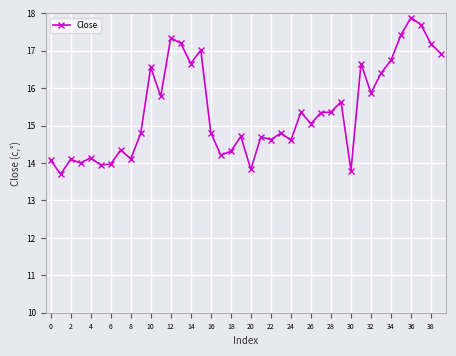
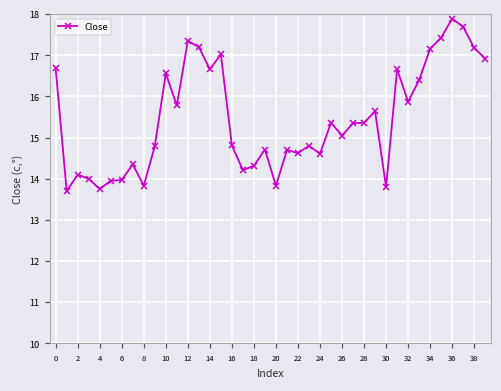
0: 14.1 -> 16.7
4: 14.1 -> 13.8
8: 14.1 -> 13.8
34: 16.8 -> 17.2
